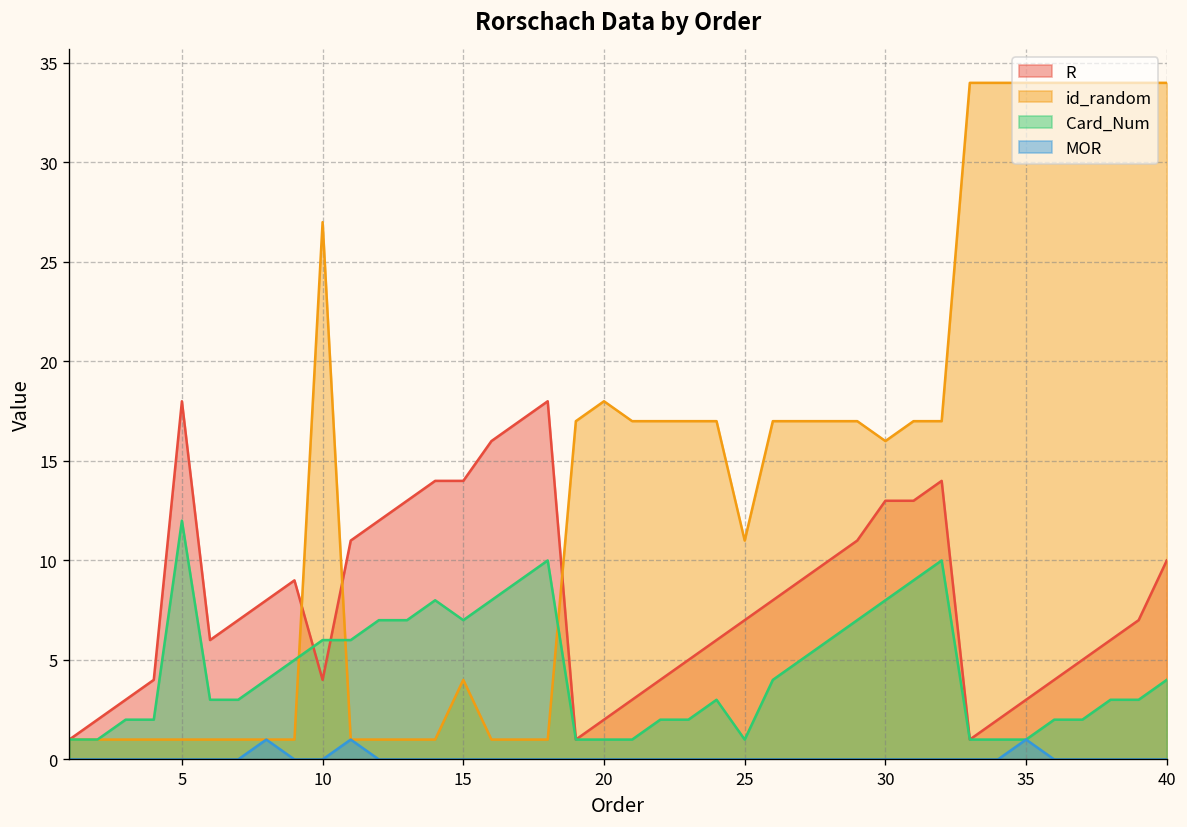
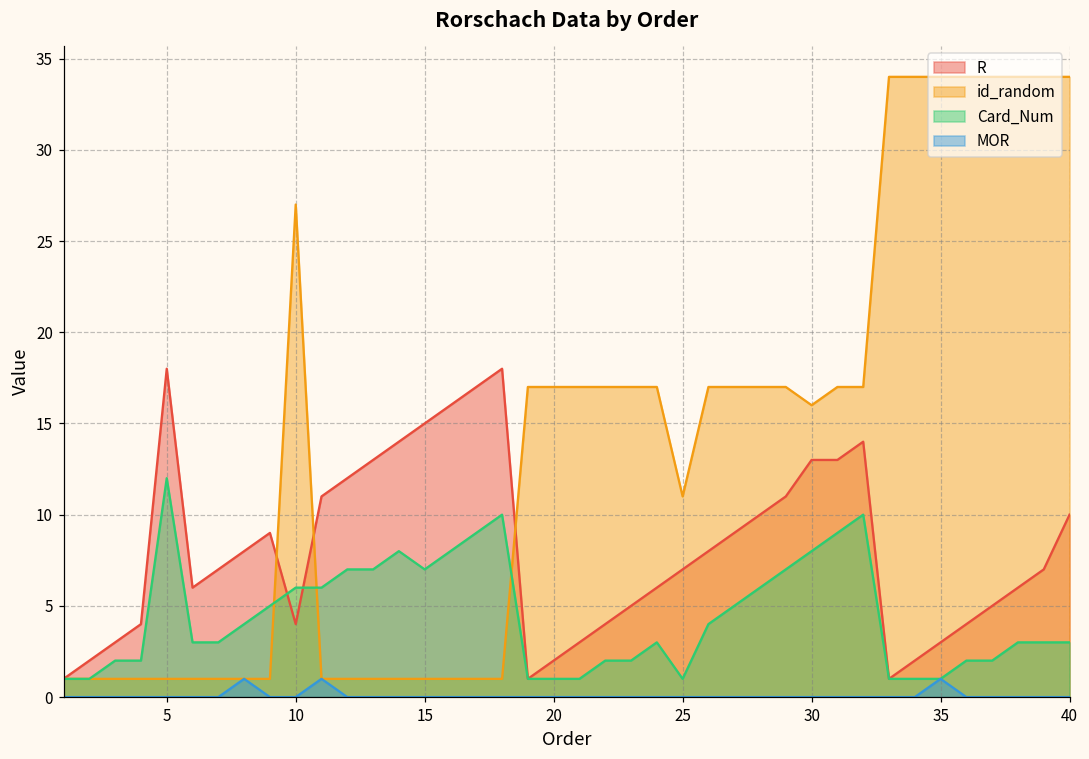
R, 15: 14 -> 15
id_random, 15: 4 -> 1
id_random, 20: 18 -> 17
Card_Num, 40: 4 -> 3
